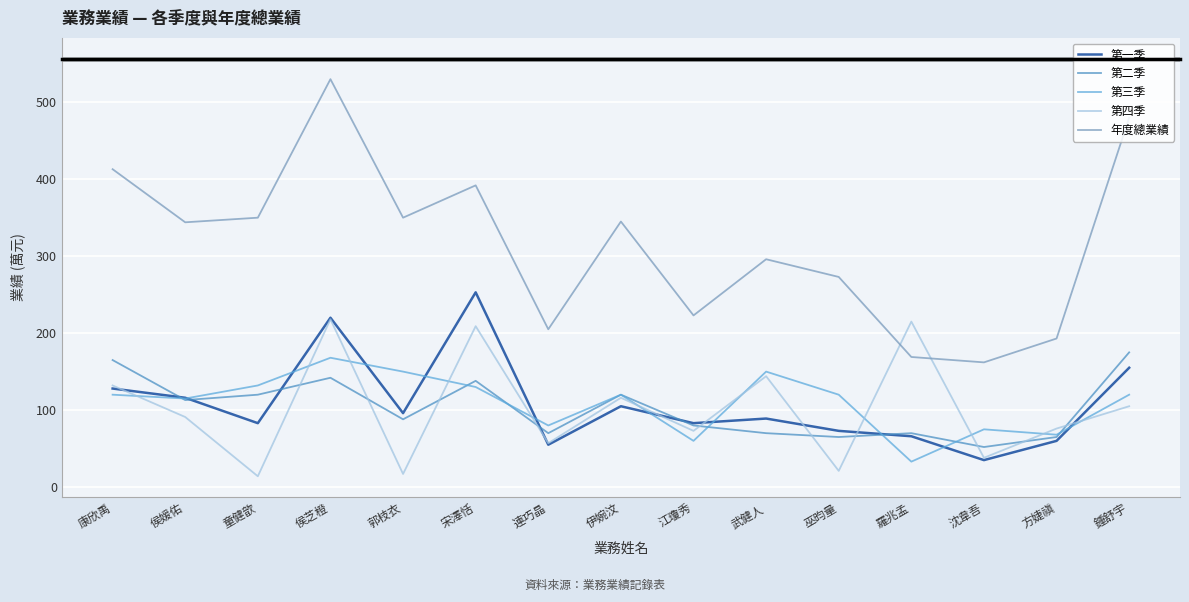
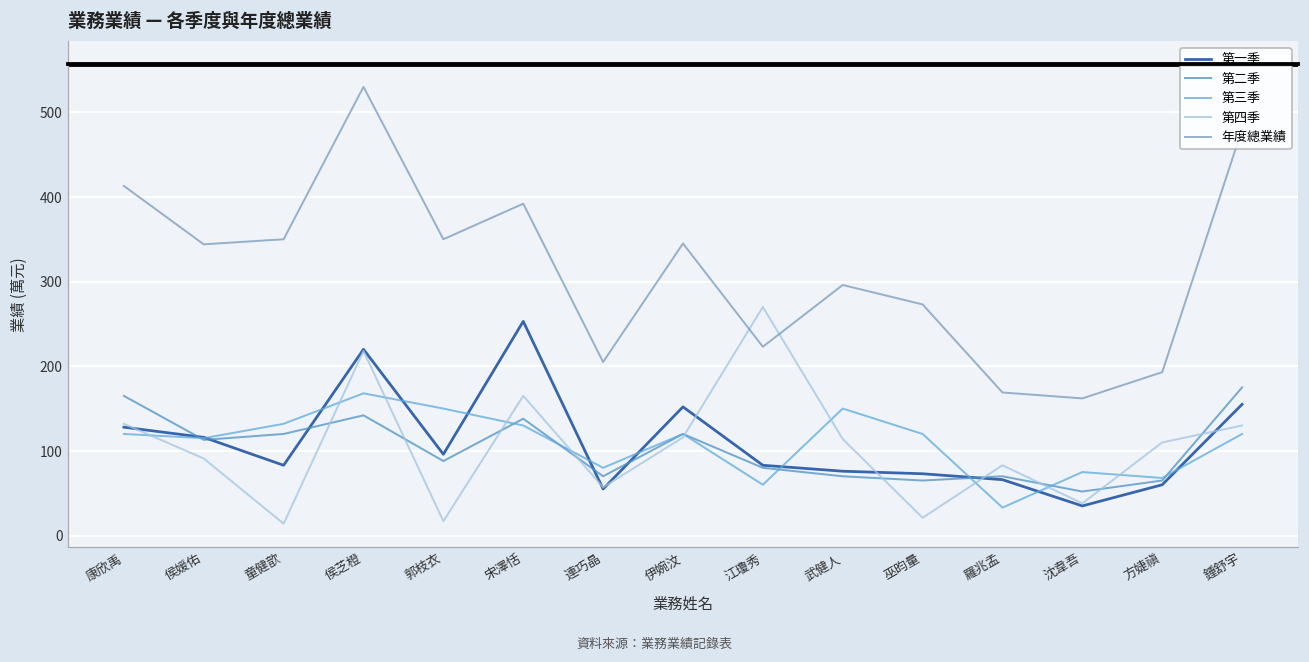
第四季, 宋澤恬: 210 -> 170
第一季, 伊婉汶: 110 -> 150
第四季, 江瓊秀: 70 -> 270
第一季, 武健人: 90 -> 80
第四季, 武健人: 140 -> 110
第四季, 羅兆孟: 220 -> 80
第四季, 方婕禛: 80 -> 110
第四季, 鍾舒宇: 110 -> 130
